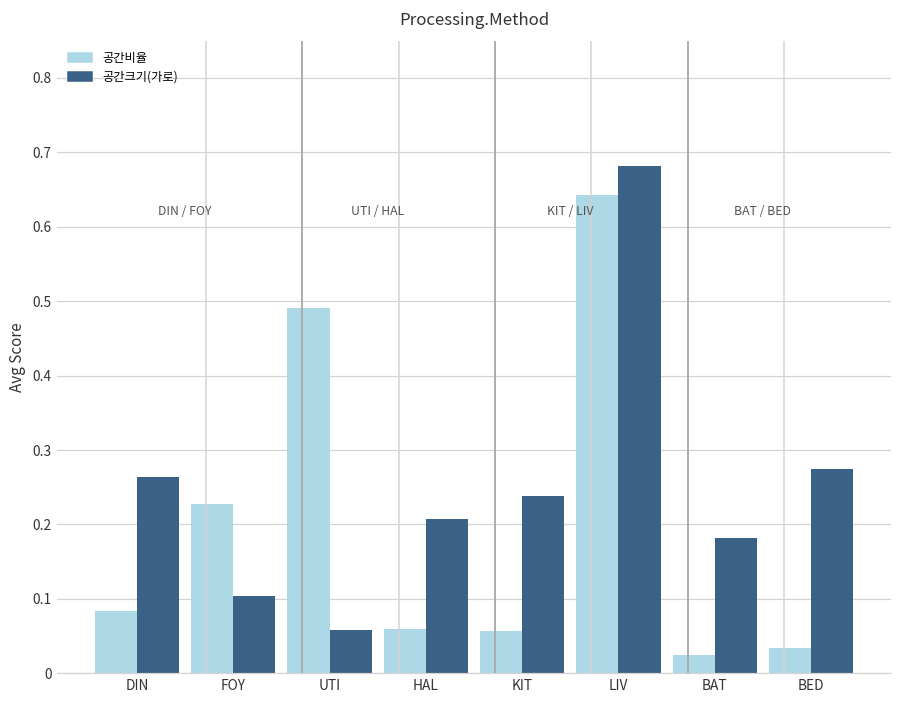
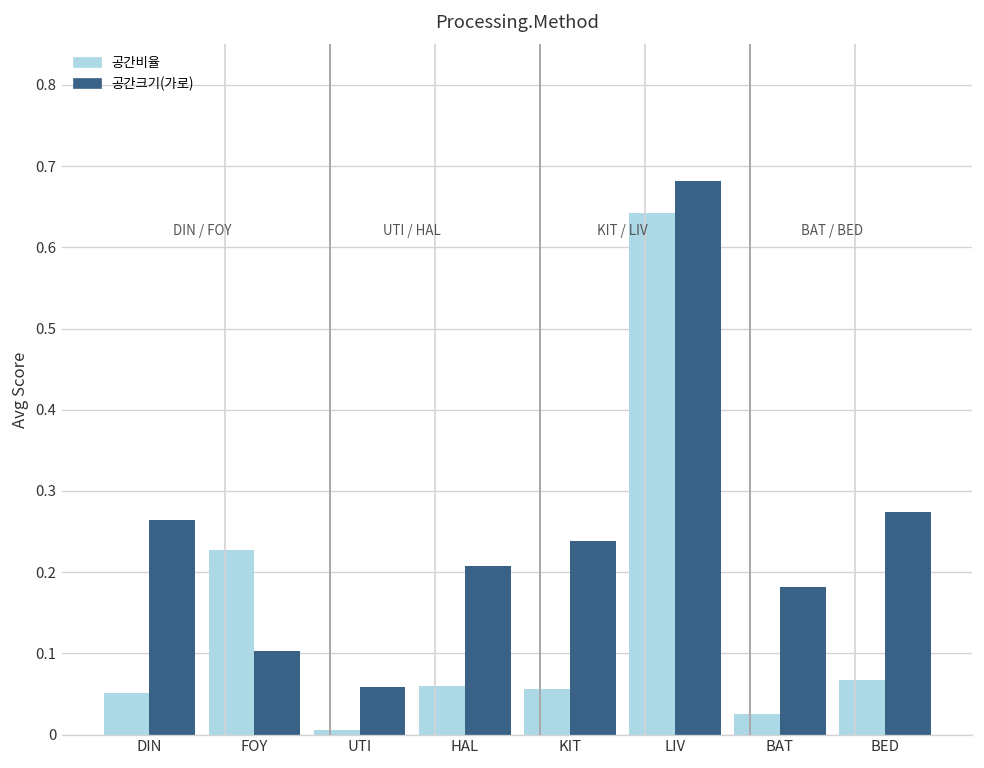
공간비율, DIN: 0.08 -> 0.05
공간비율, UTI: 0.49 -> 0.01
공간비율, BED: 0.03 -> 0.07
